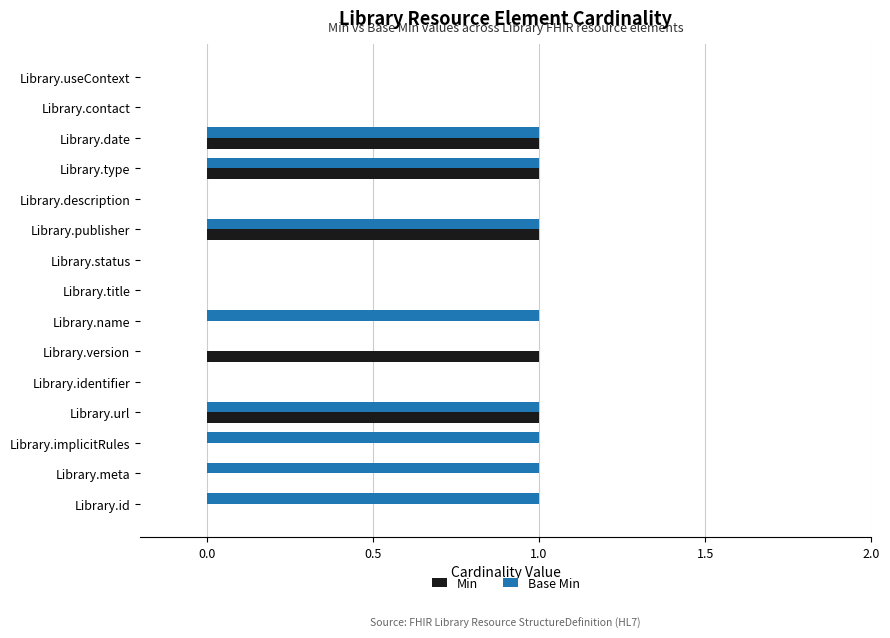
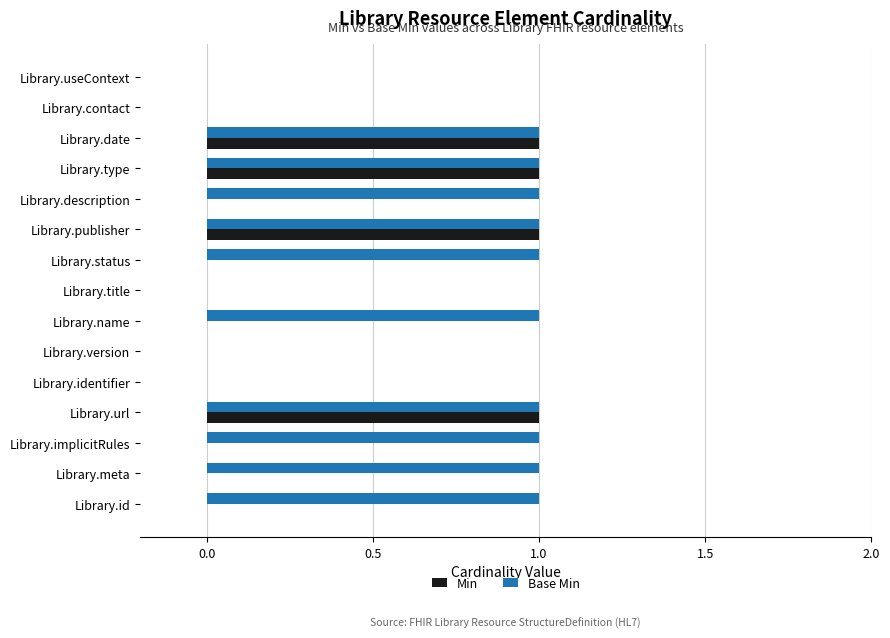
Base Min, Library.description: 0 -> 1
Base Min, Library.status: 0 -> 1
Min, Library.version: 1 -> 0
